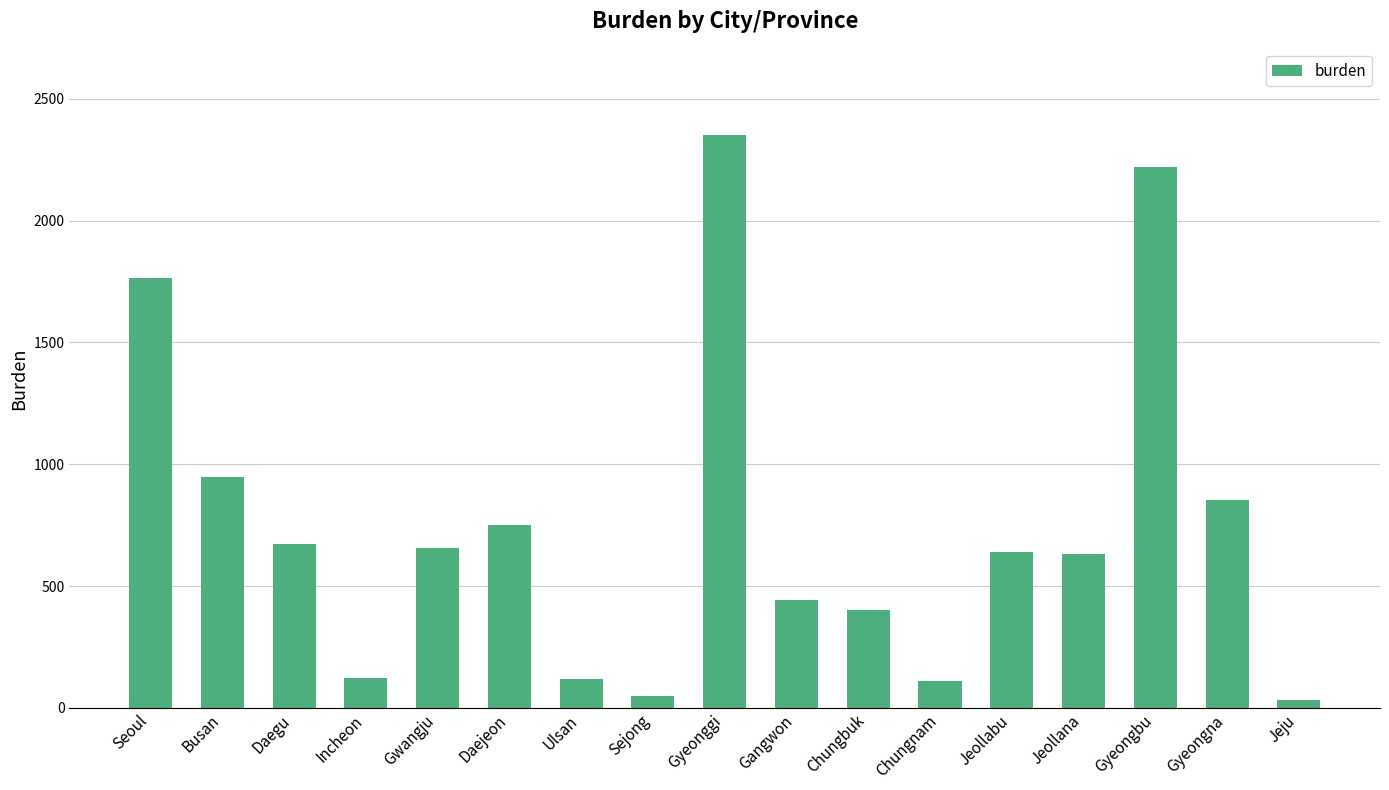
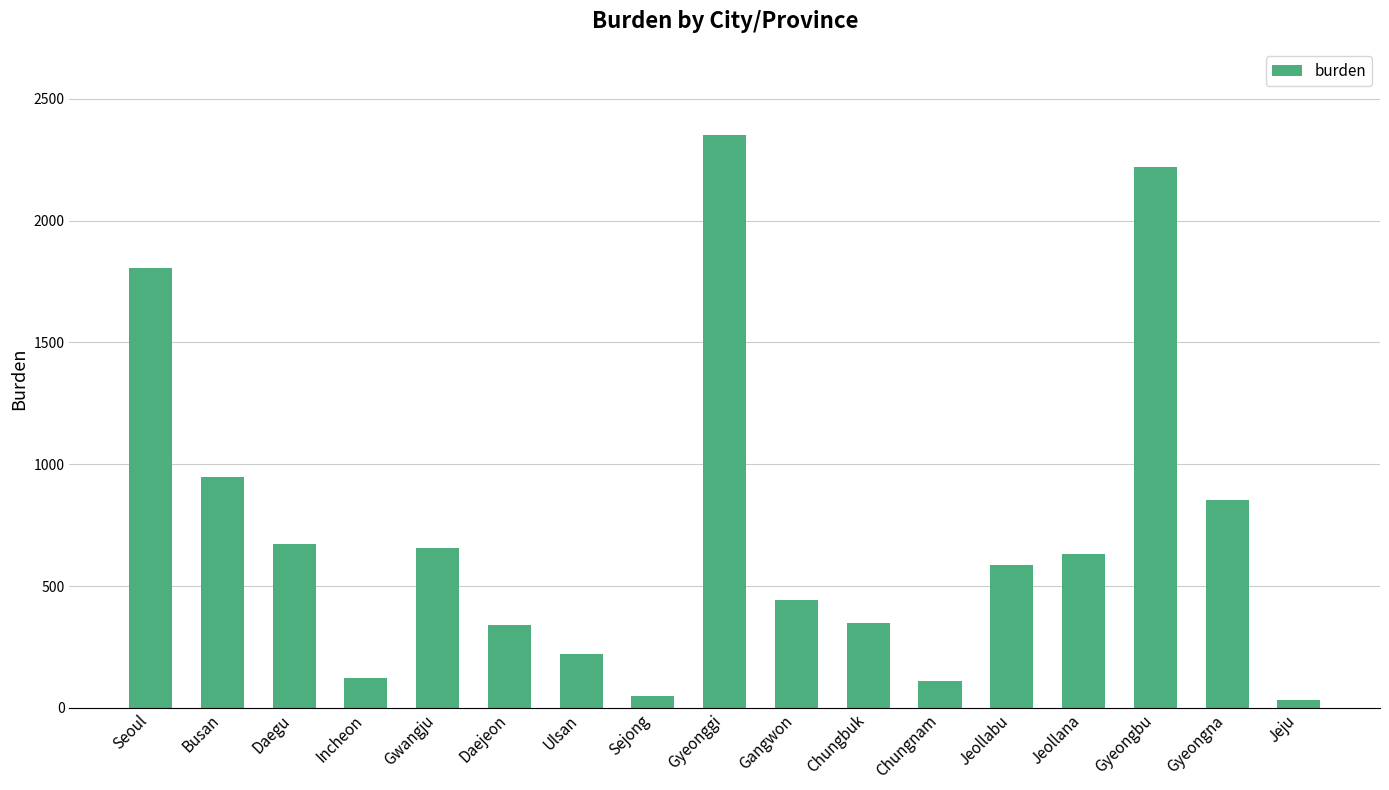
Seoul: 1760 -> 1810
Daejeon: 750 -> 340
Ulsan: 120 -> 220
Chungbuk: 400 -> 350
Jeollabu: 640 -> 590
